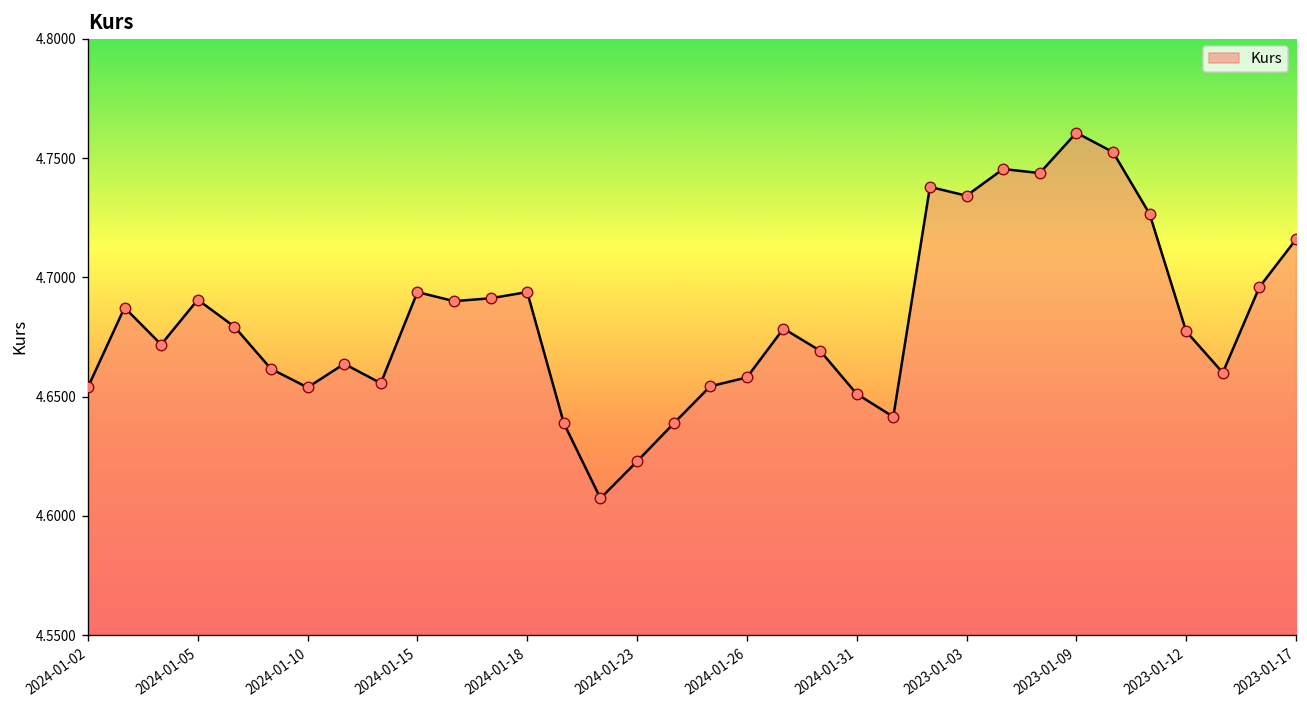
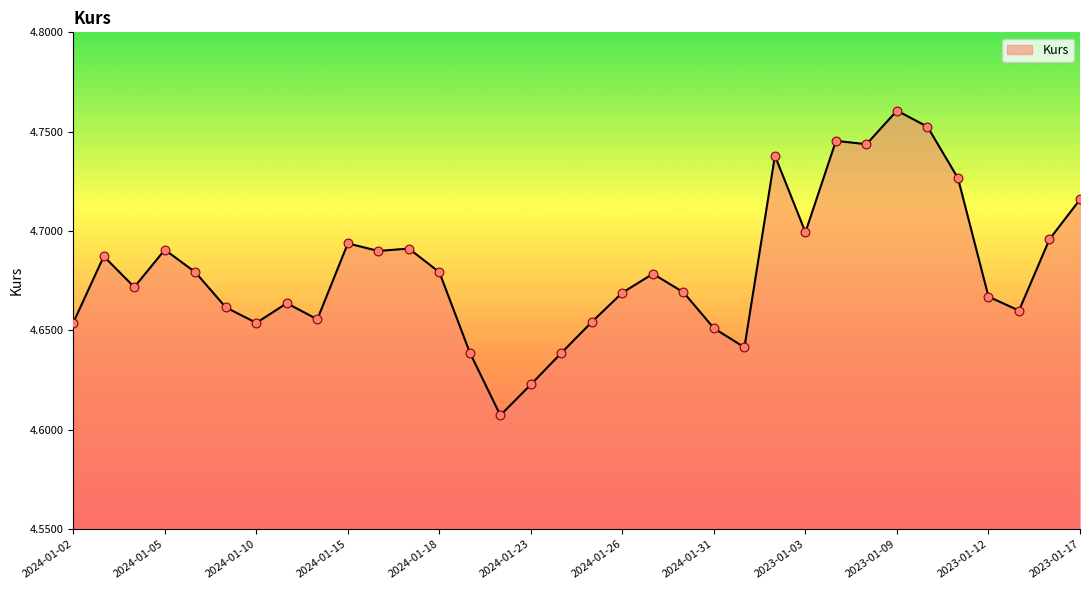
2024-01-18: 4.694 -> 4.679
2024-01-26: 4.658 -> 4.669
2023-01-03: 4.734 -> 4.699
2023-01-12: 4.677 -> 4.667
